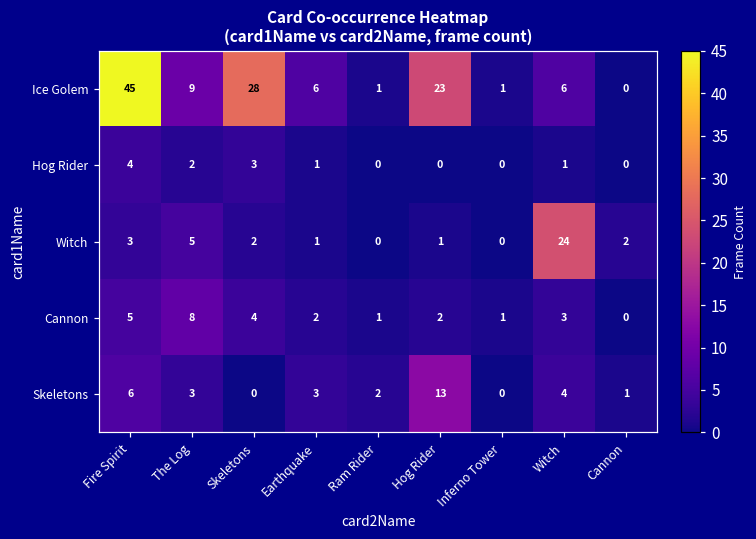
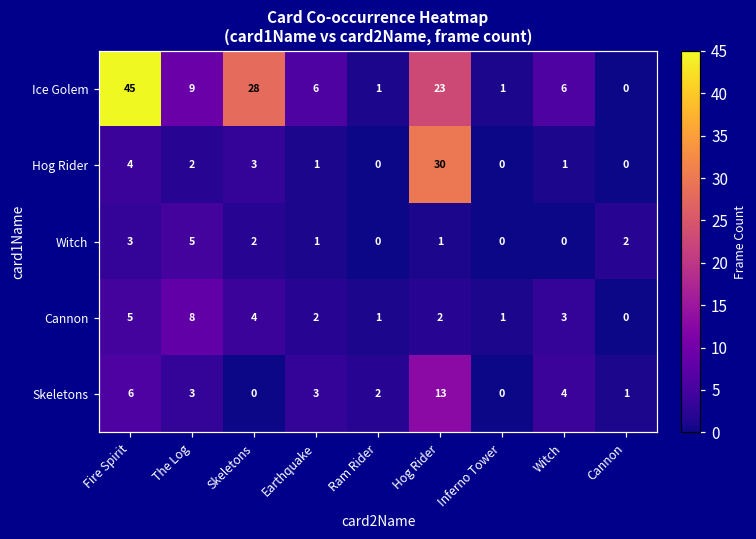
Hog Rider, Hog Rider: 0 -> 30
Witch, Witch: 24 -> 0
